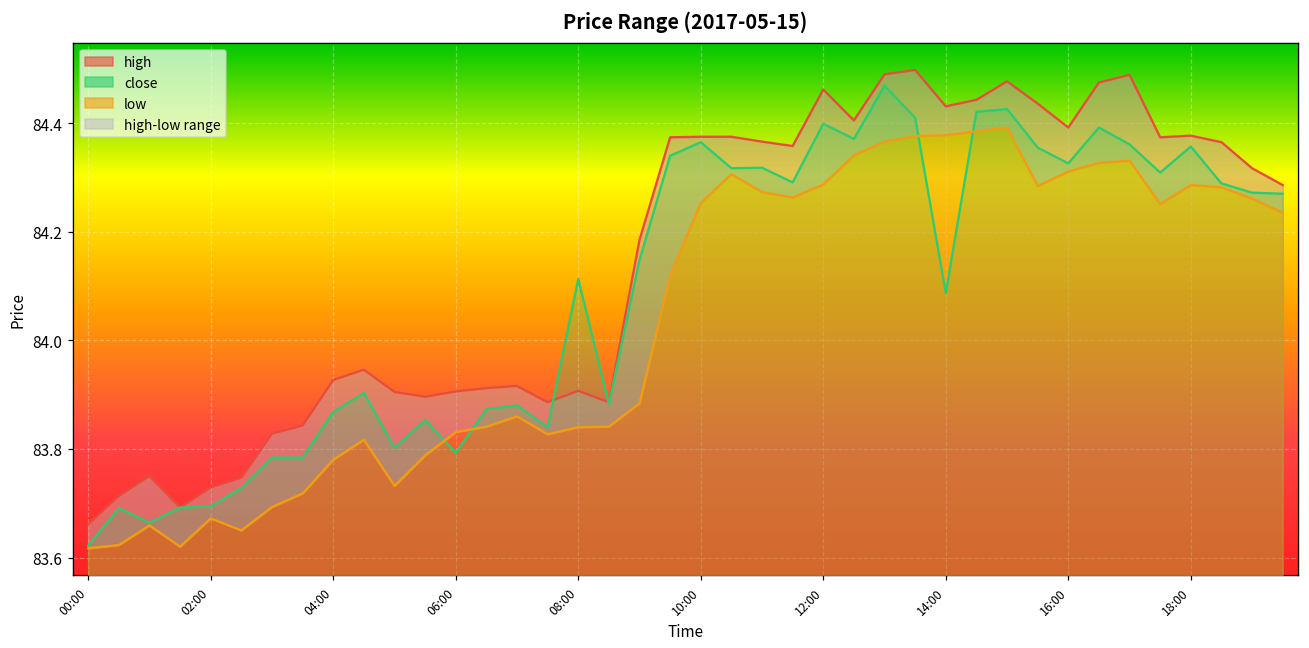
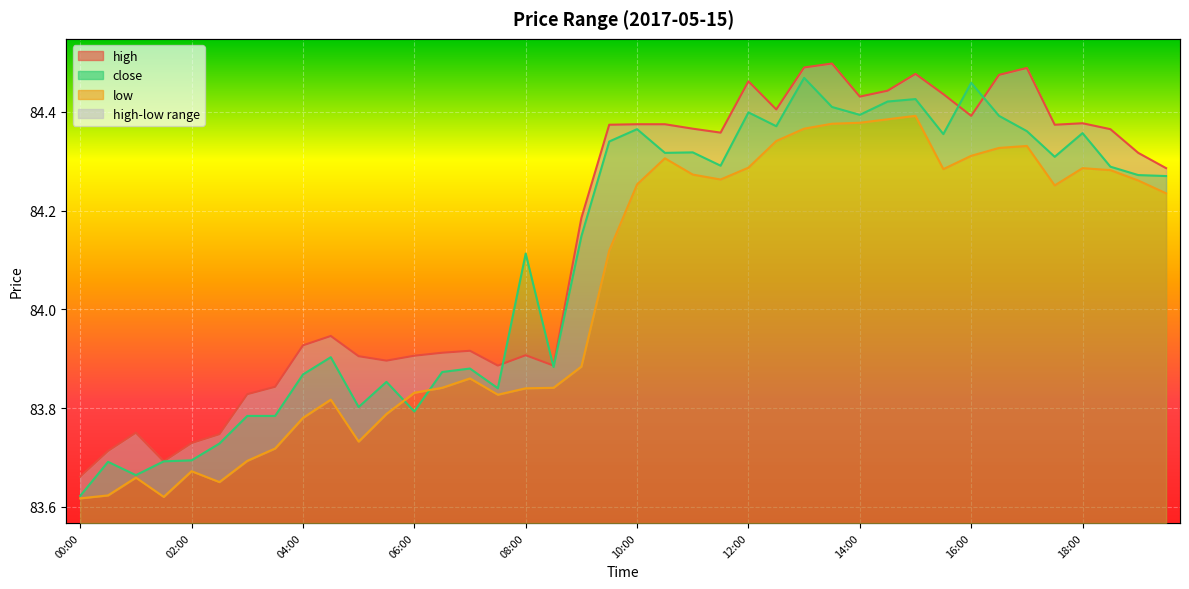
close, 14:00: 84.09 -> 84.39
close, 16:00: 84.33 -> 84.46
